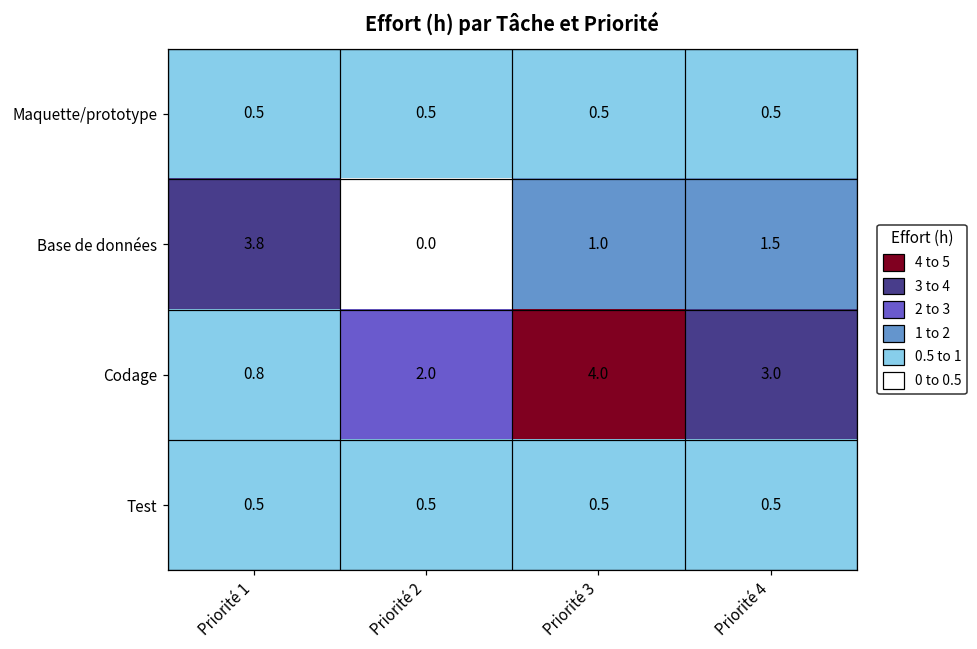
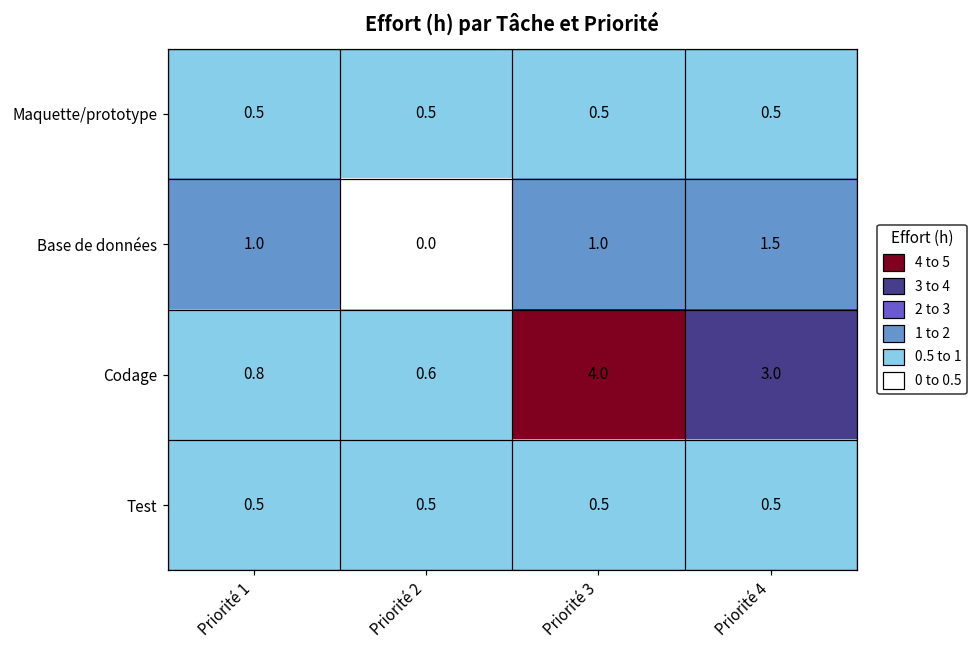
Base de données, Priorité 1: 3.8 -> 1.0
Codage, Priorité 2: 2.0 -> 0.6
